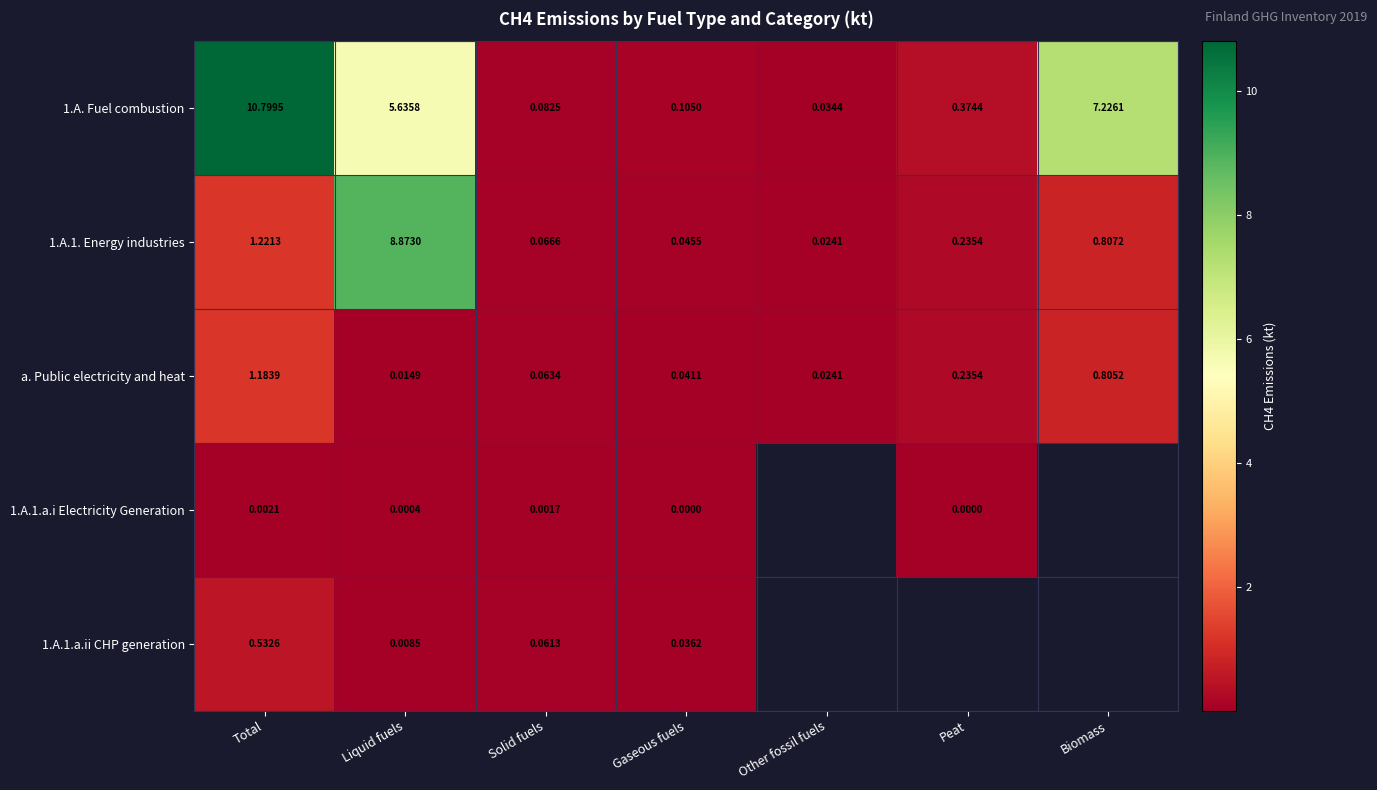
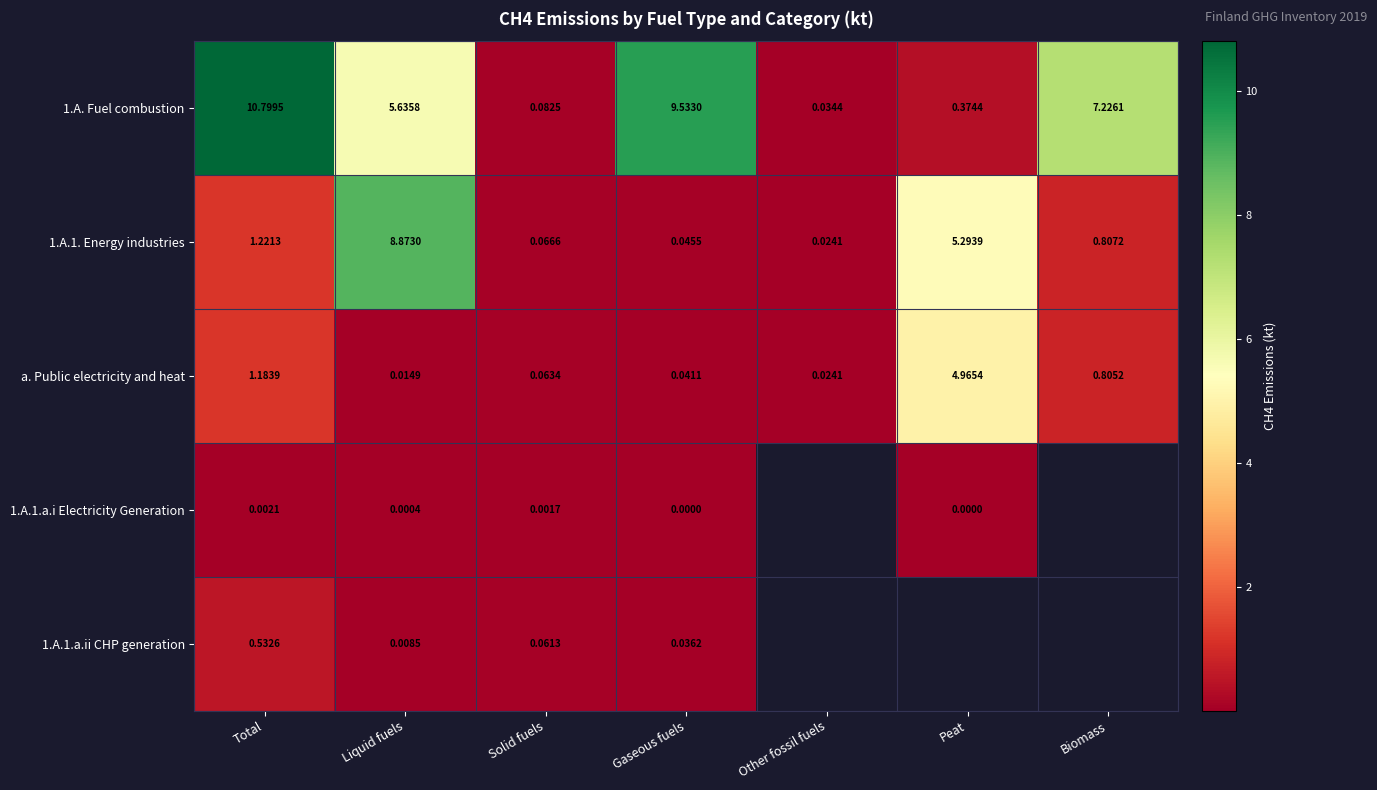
1.A. Fuel combustion, Gaseous fuels: 0.1050 -> 9.5330
1.A.1. Energy industries, Peat: 0.2354 -> 5.2939
a. Public electricity and heat, Peat: 0.2354 -> 4.9654
